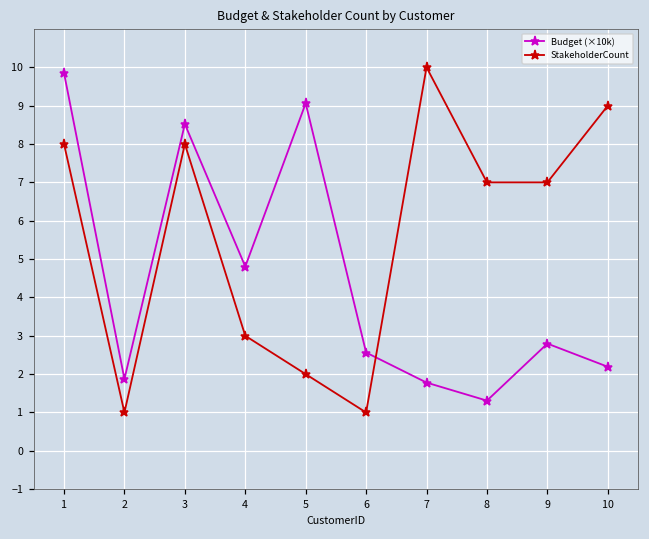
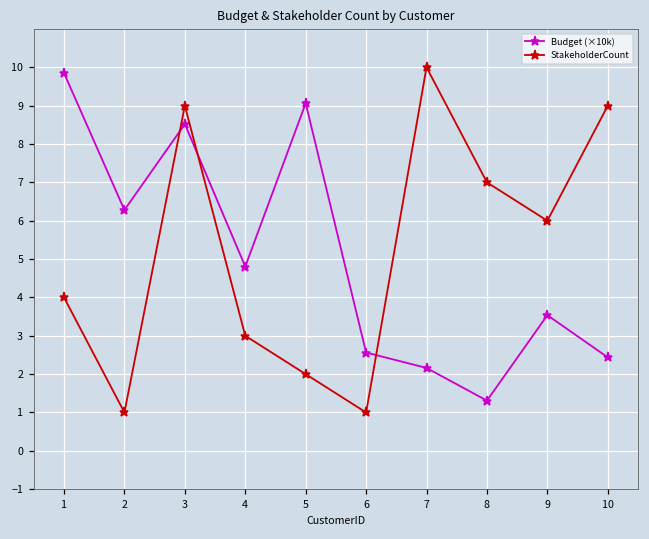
StakeholderCount, 1: 8 -> 4
Budget (×10k), 2: 1.9 -> 6.3
StakeholderCount, 3: 8 -> 9
Budget (×10k), 7: 1.8 -> 2.2
Budget (×10k), 9: 2.8 -> 3.5
StakeholderCount, 9: 7 -> 6
Budget (×10k), 10: 2.2 -> 2.4
